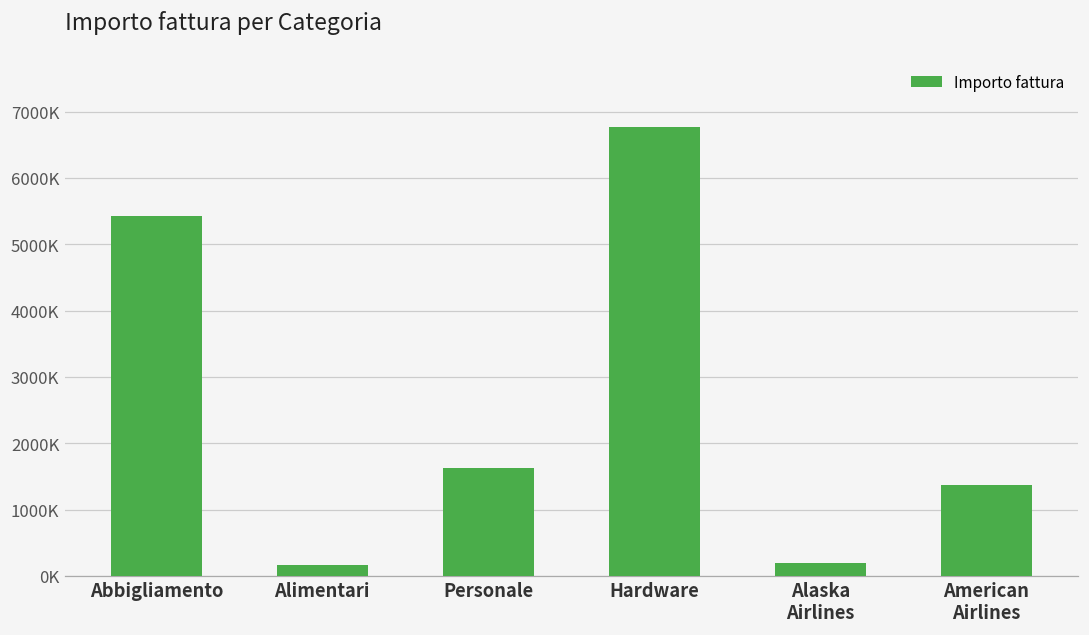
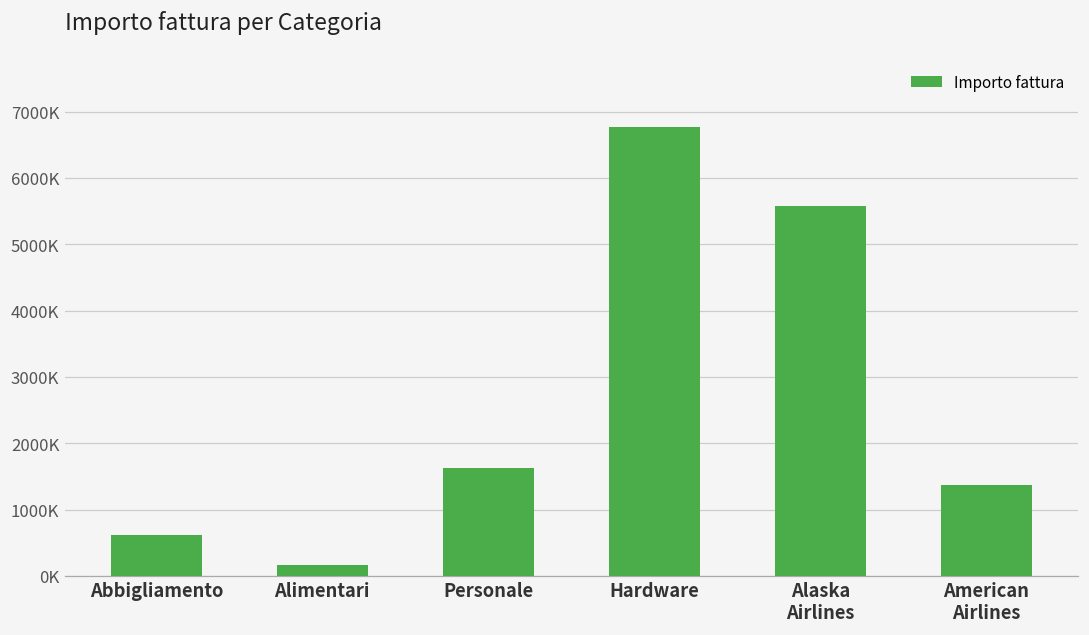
Abbigliamento: 5400000 -> 600000
Alaska Airlines: 200000 -> 5600000
